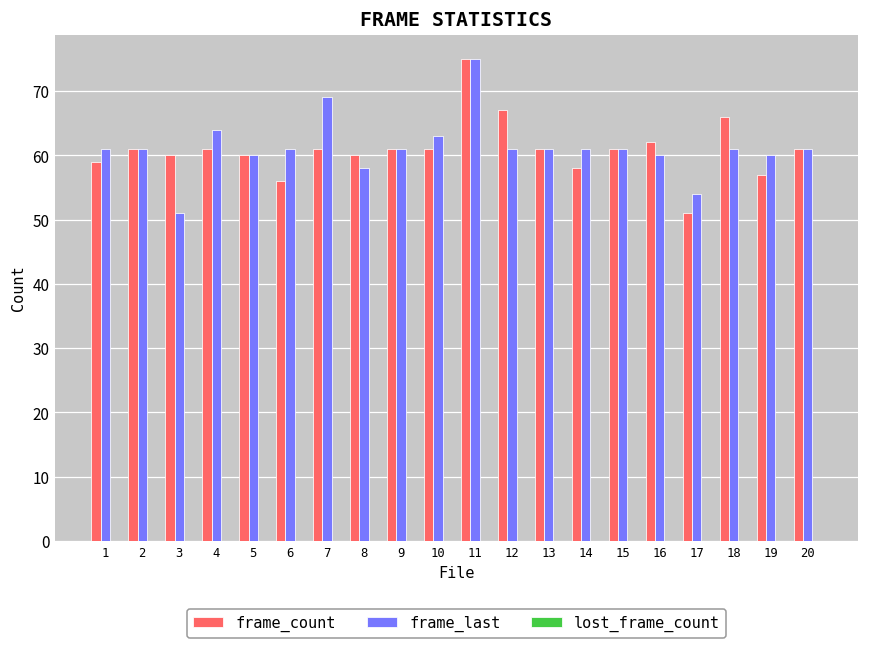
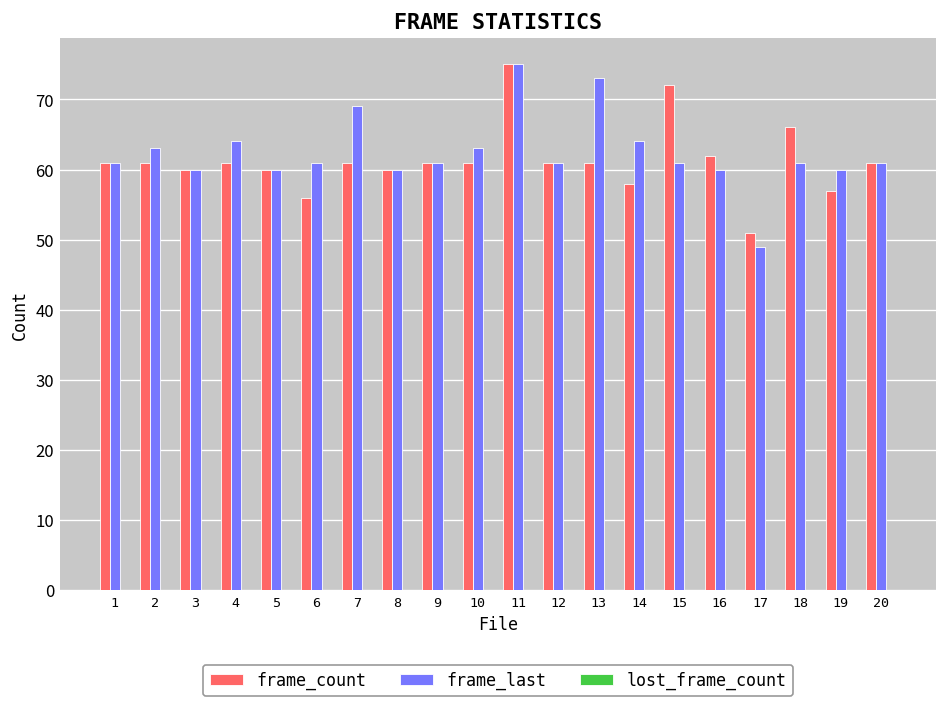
frame_count, 1: 59 -> 61
frame_last, 2: 61 -> 63
frame_last, 3: 51 -> 60
frame_last, 8: 58 -> 60
frame_count, 12: 67 -> 61
frame_last, 13: 61 -> 73
frame_last, 14: 61 -> 64
frame_count, 15: 61 -> 72
frame_last, 17: 54 -> 49
